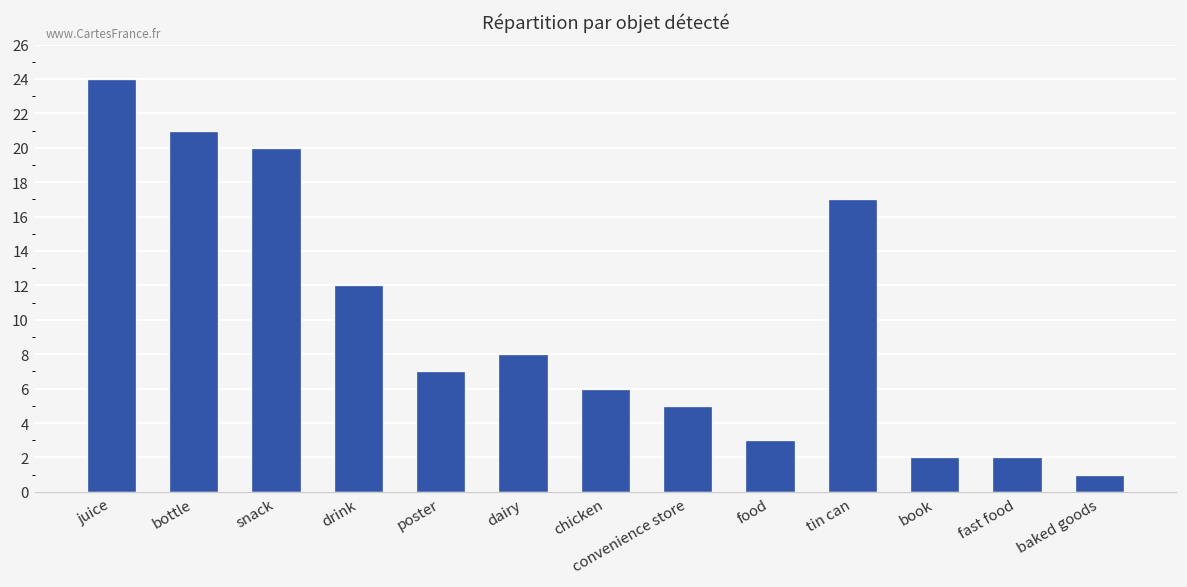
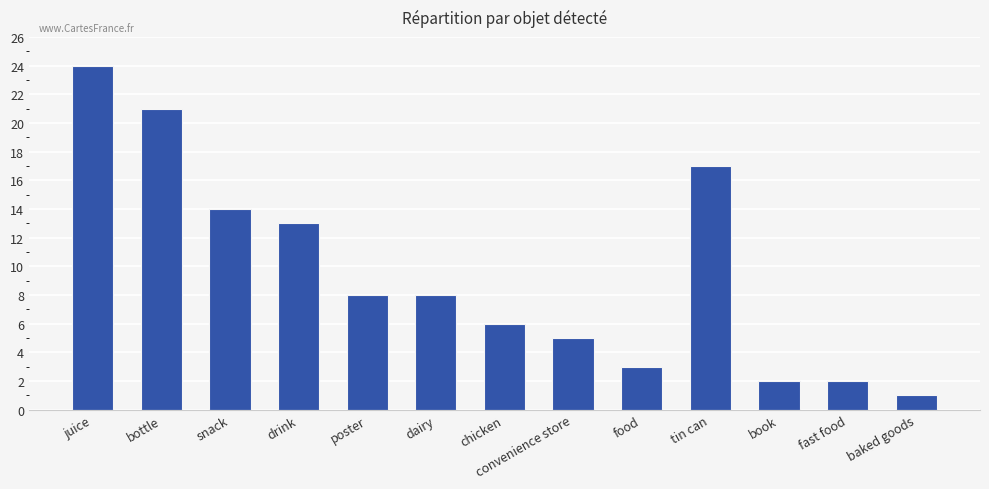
snack: 20 -> 14
drink: 12 -> 13
poster: 7 -> 8
